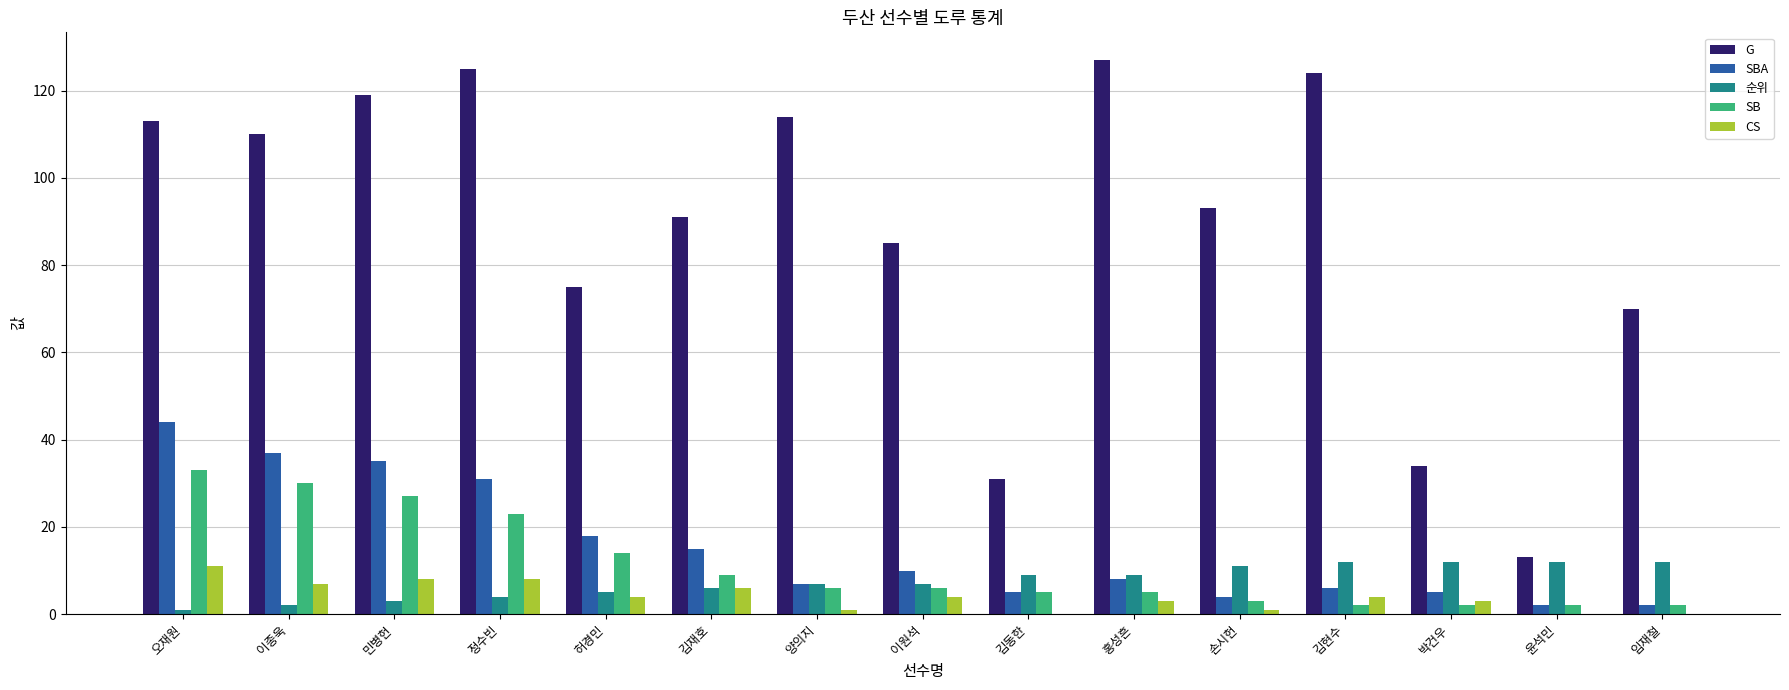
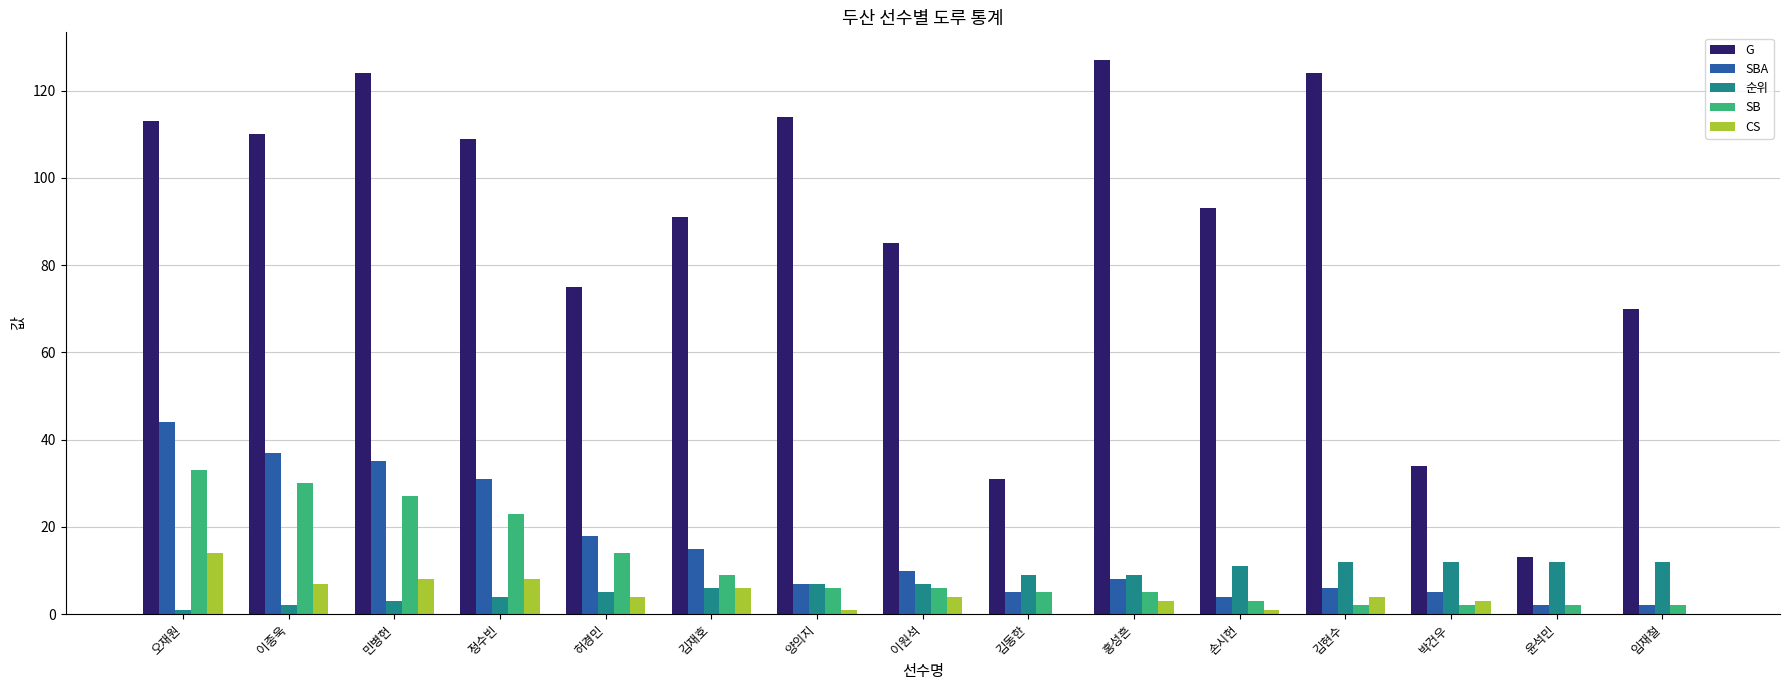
CS, 오재원: 11 -> 14
G, 민병헌: 119 -> 124
G, 정수빈: 125 -> 109
